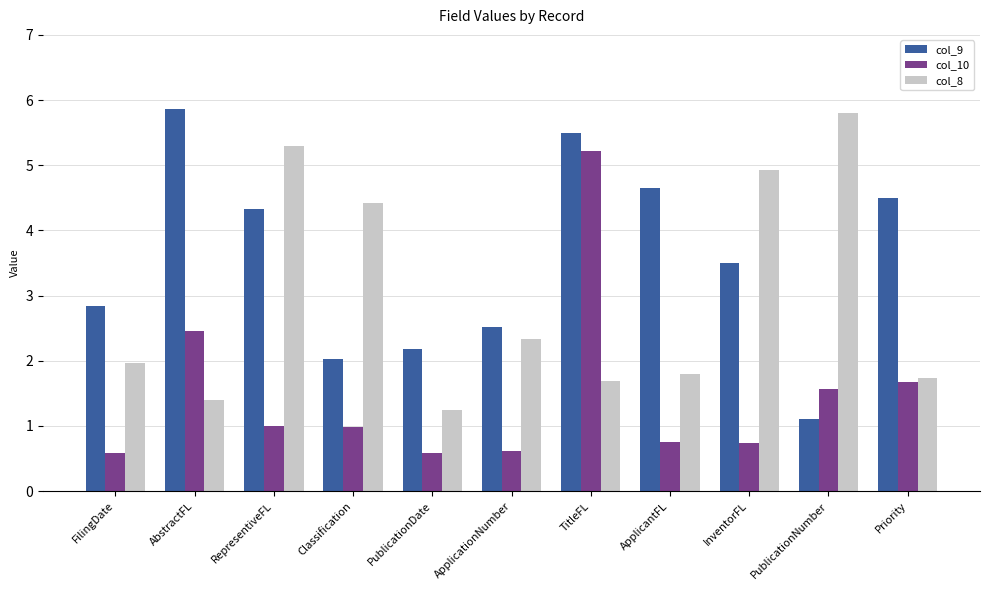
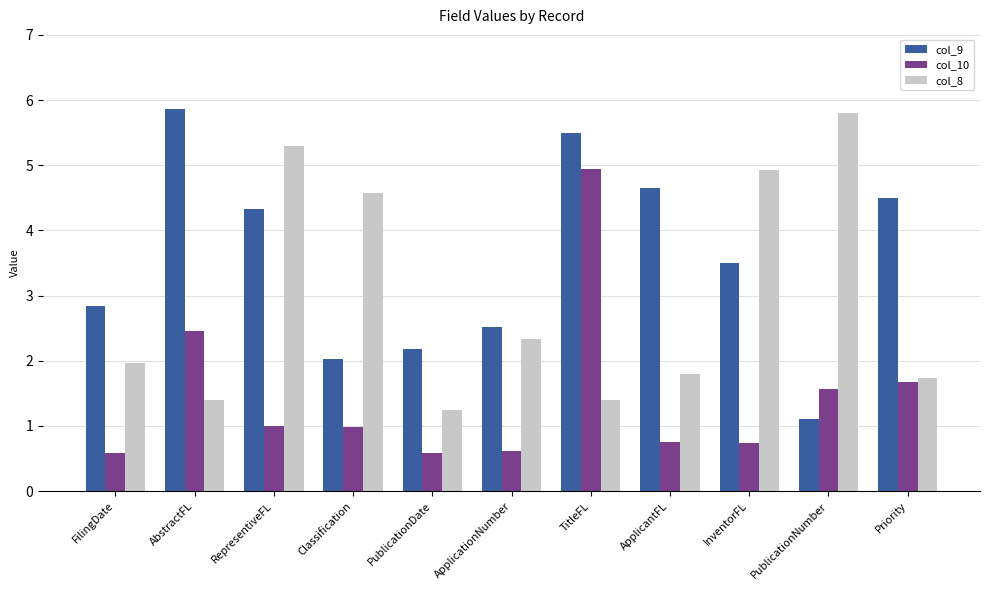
col_8, Classification: 4.4 -> 4.6
col_10, TitleFL: 5.2 -> 4.9
col_8, TitleFL: 1.7 -> 1.4
